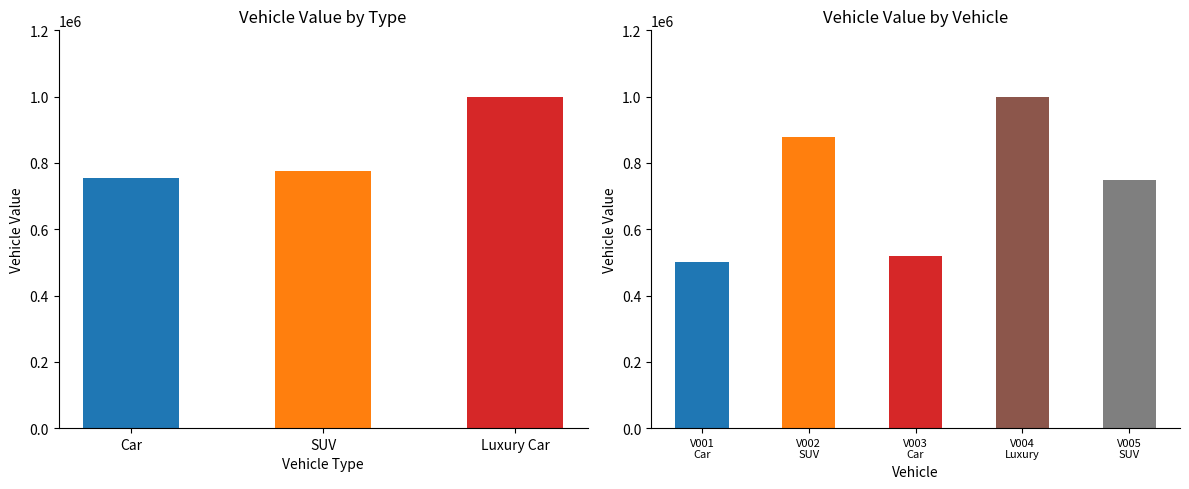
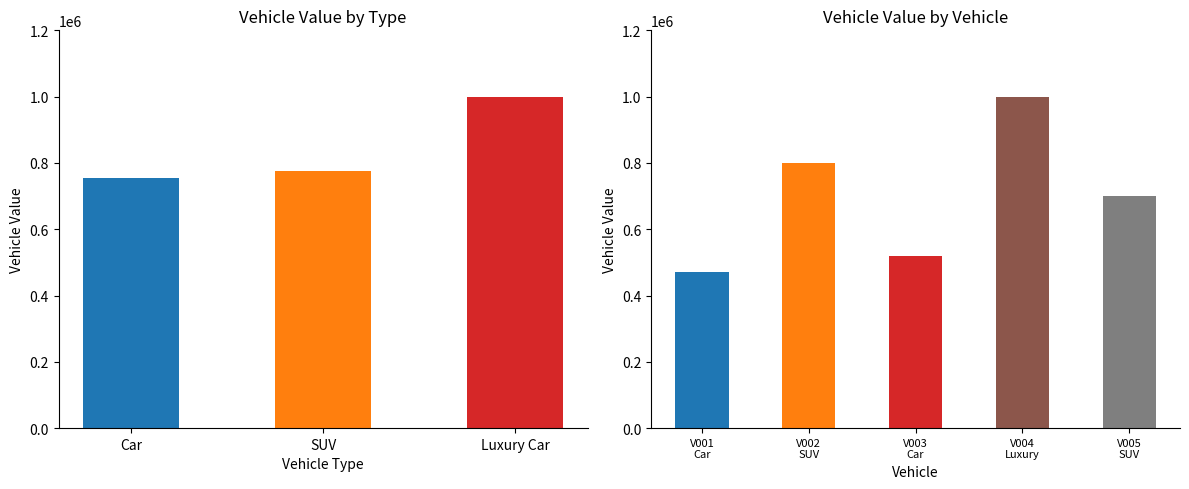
Vehicle Value by Vehicle, V001 Car: 500000 -> 470000
Vehicle Value by Vehicle, V002 SUV: 880000 -> 800000
Vehicle Value by Vehicle, V005 SUV: 750000 -> 700000
